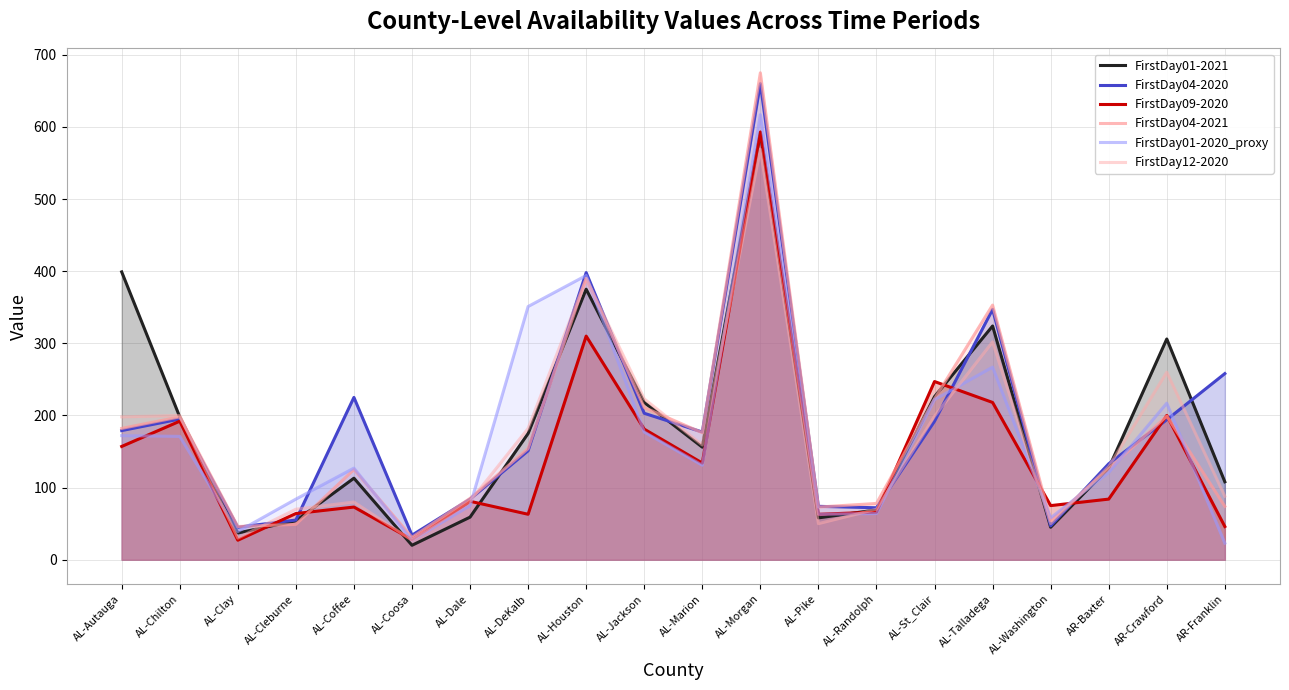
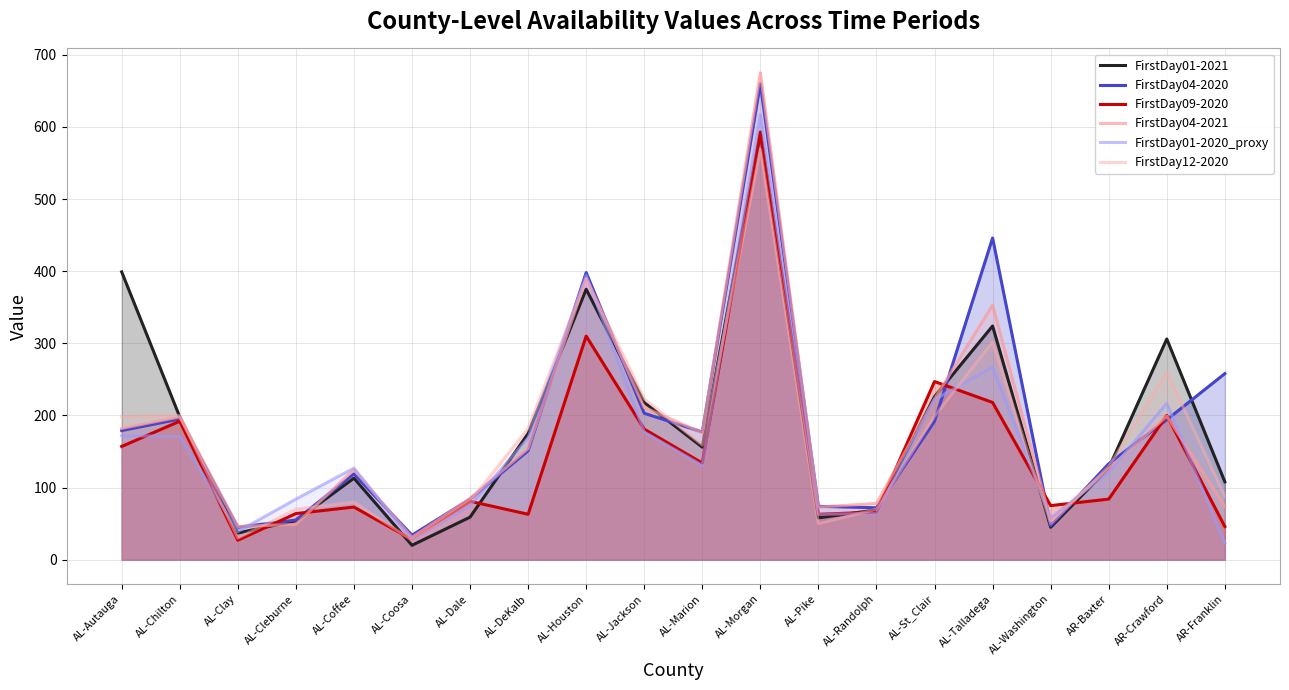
FirstDay04-2020, AL-Coffee: 230 -> 120
FirstDay01-2020_proxy, AL-DeKalb: 350 -> 170
FirstDay04-2020, AL-Talladega: 350 -> 450
